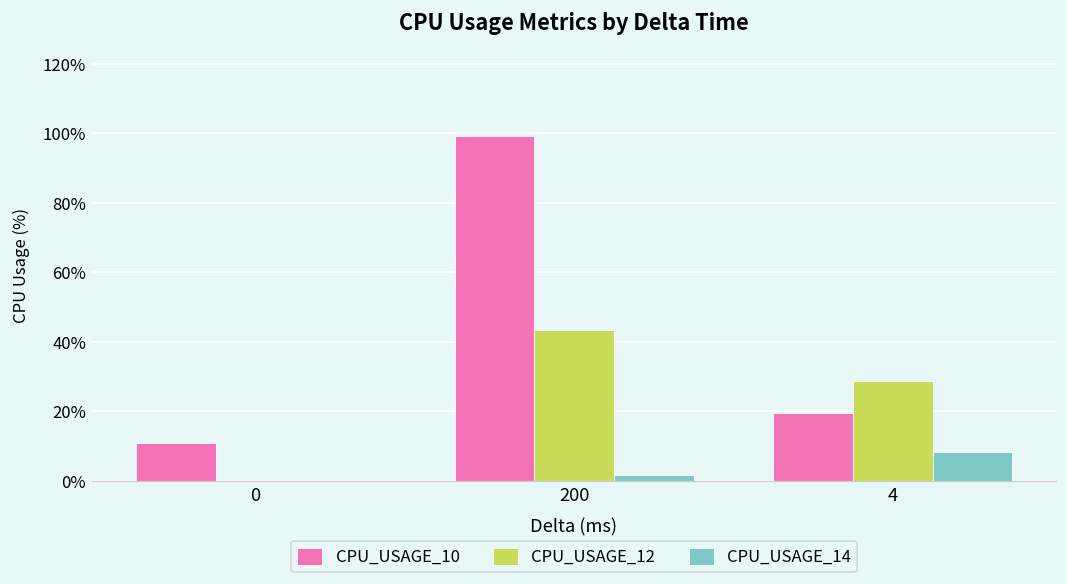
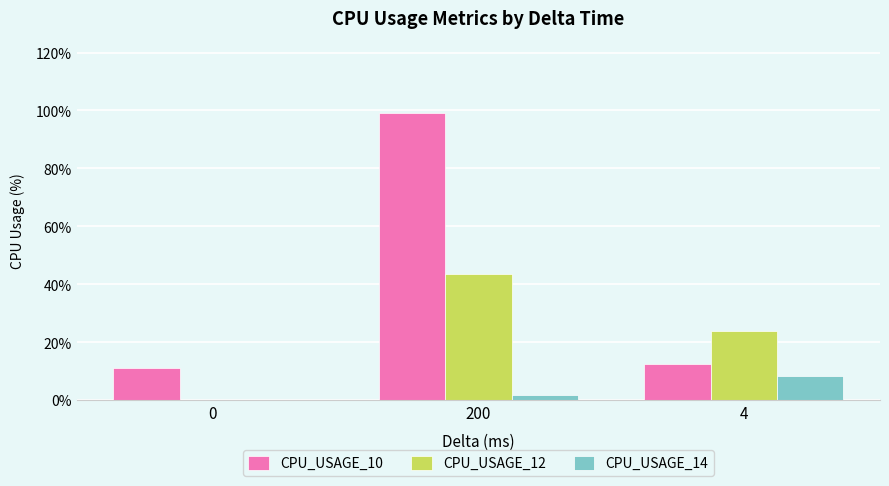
CPU_USAGE_10, 4: 19% -> 12%
CPU_USAGE_12, 4: 29% -> 24%
